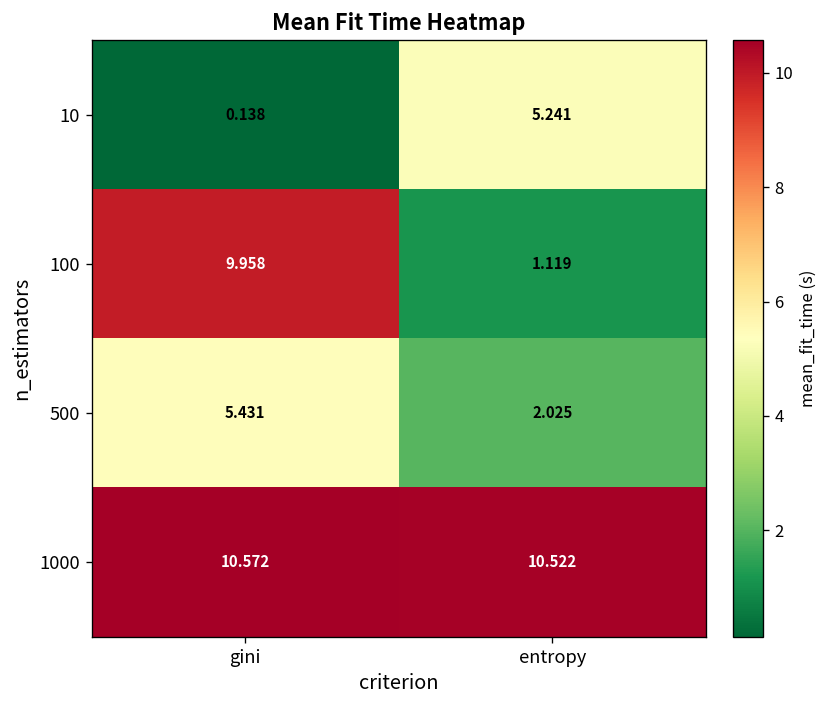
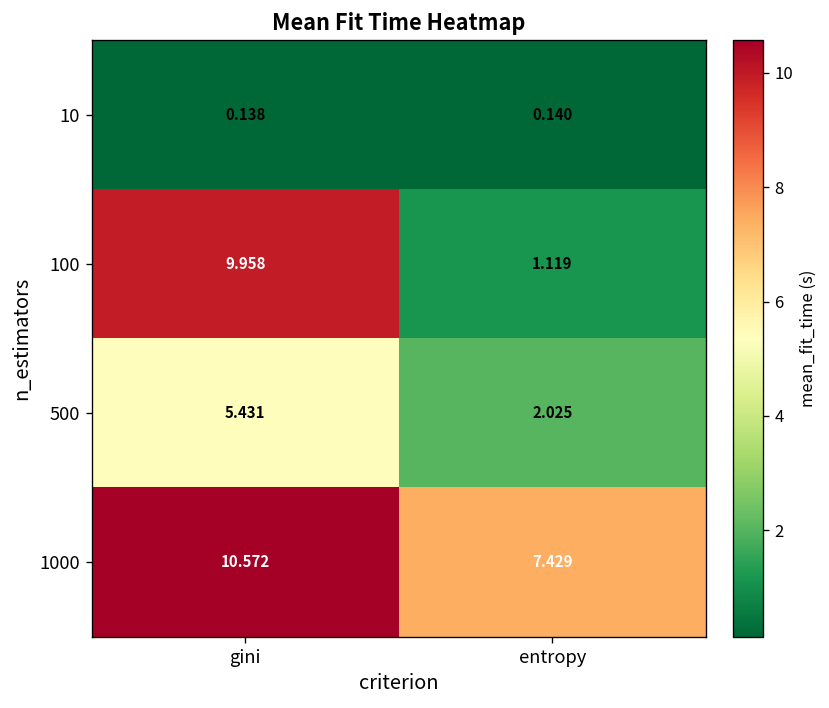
10, entropy: 5.241 -> 0.140
1000, entropy: 10.522 -> 7.429
